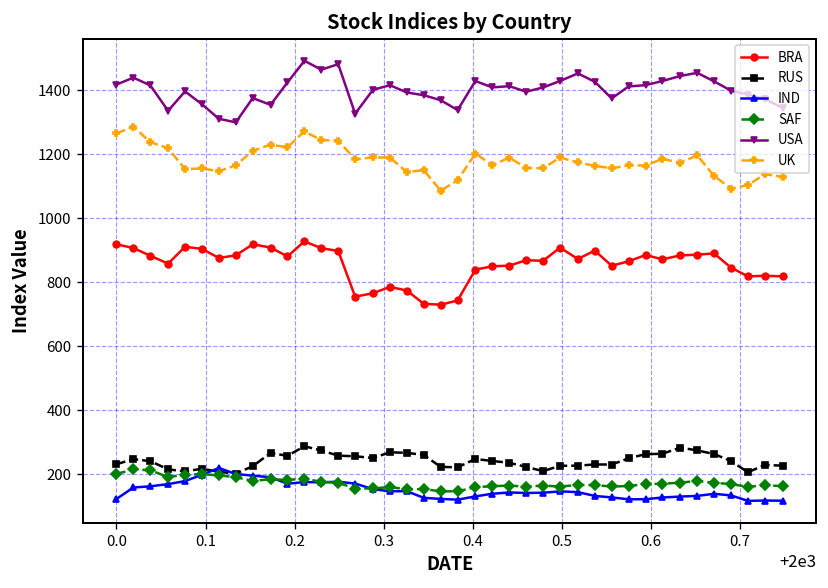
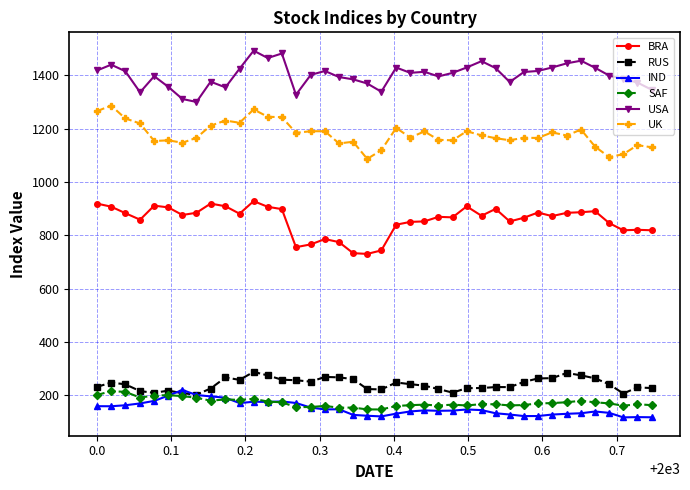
IND, 0.0: 120 -> 160
